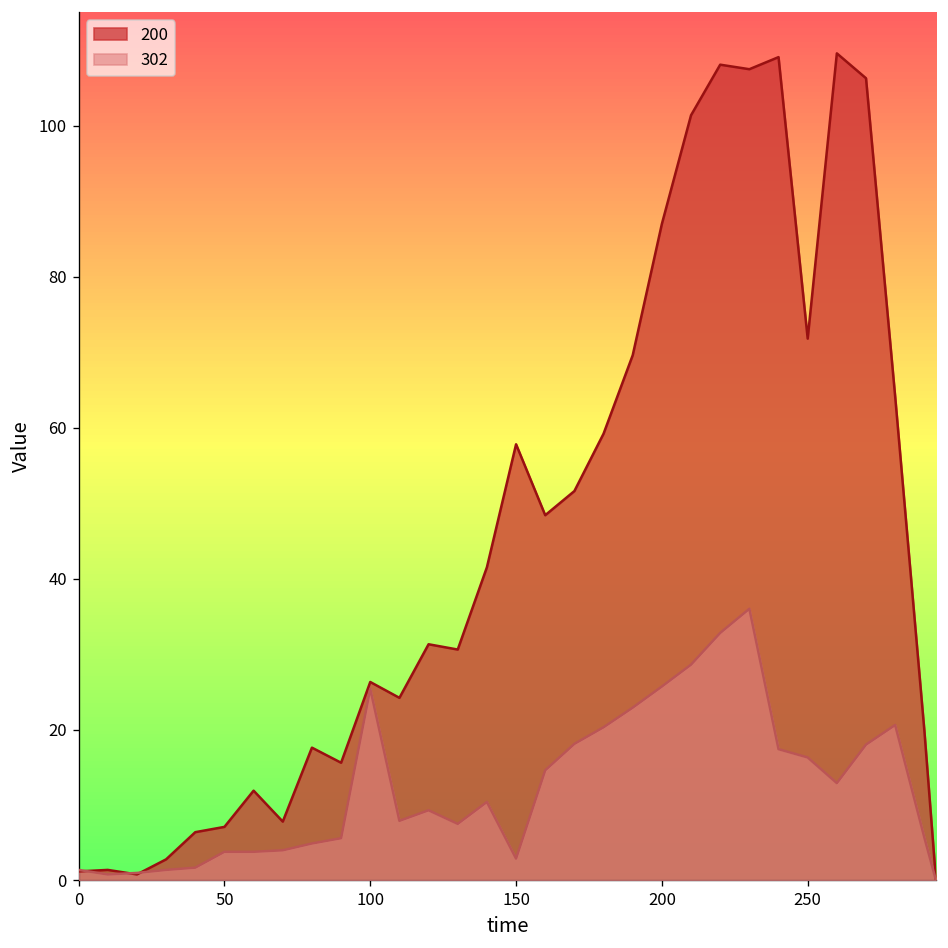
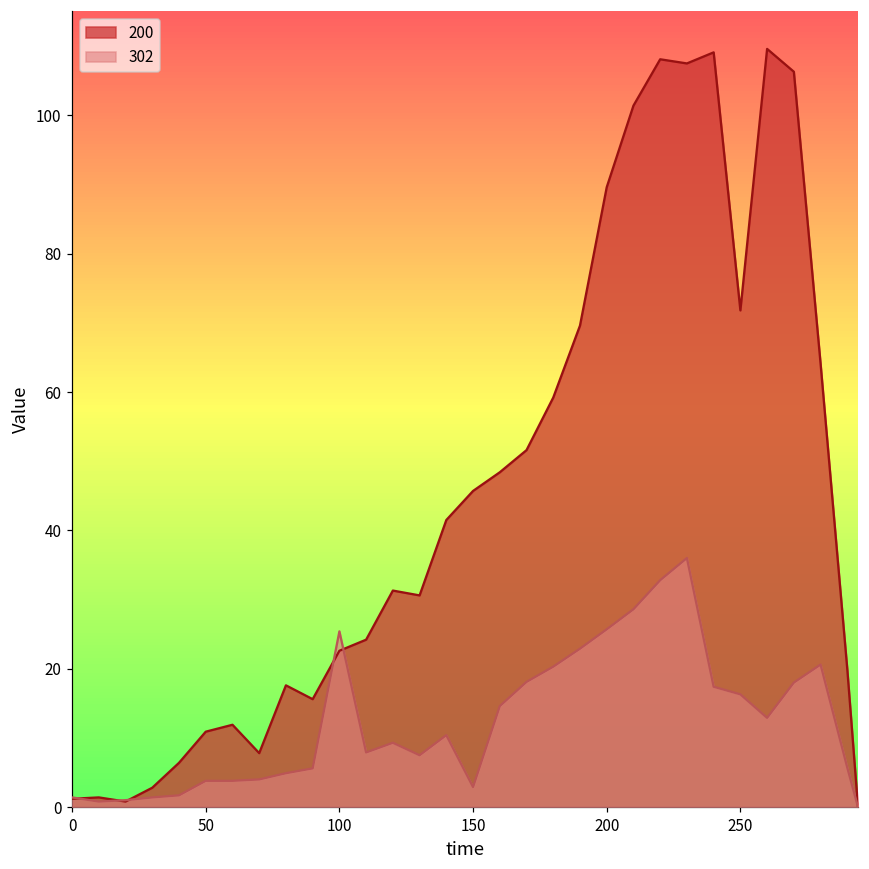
200, 50: 7 -> 11
200, 100: 26 -> 23
200, 150: 58 -> 46
200, 200: 87 -> 90
